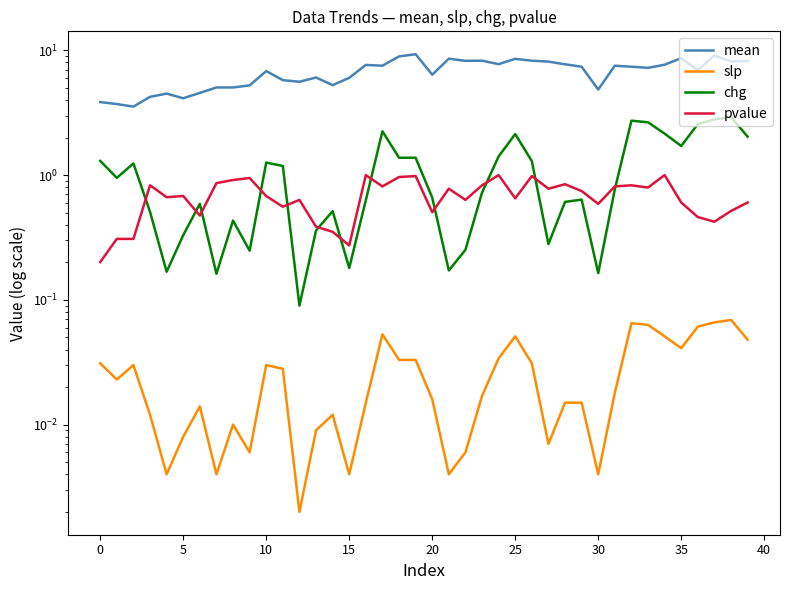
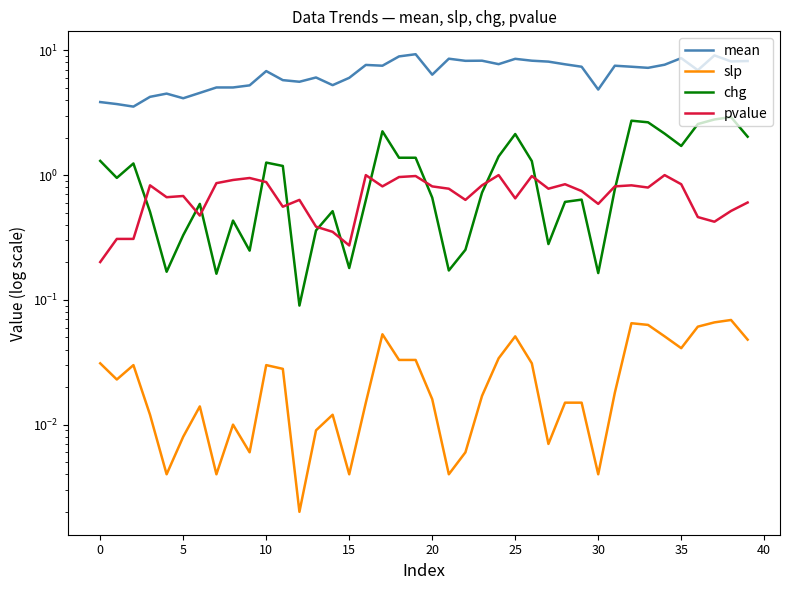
pvalue, 10: 0.7 -> 0.9
pvalue, 20: 0.50 -> 0.8
pvalue, 35: 0.6 -> 0.8
